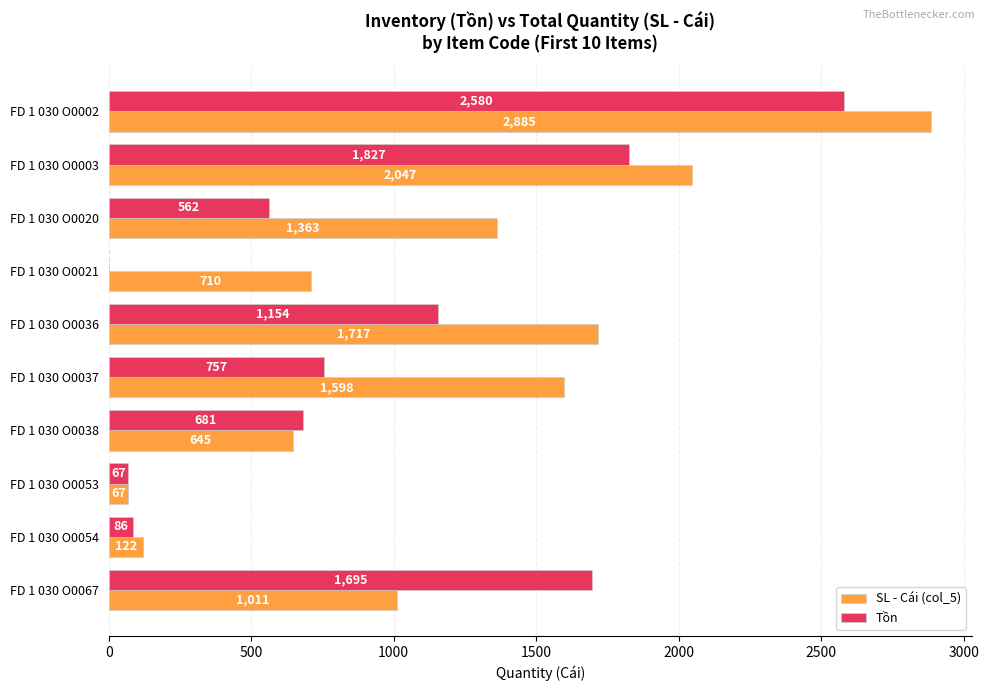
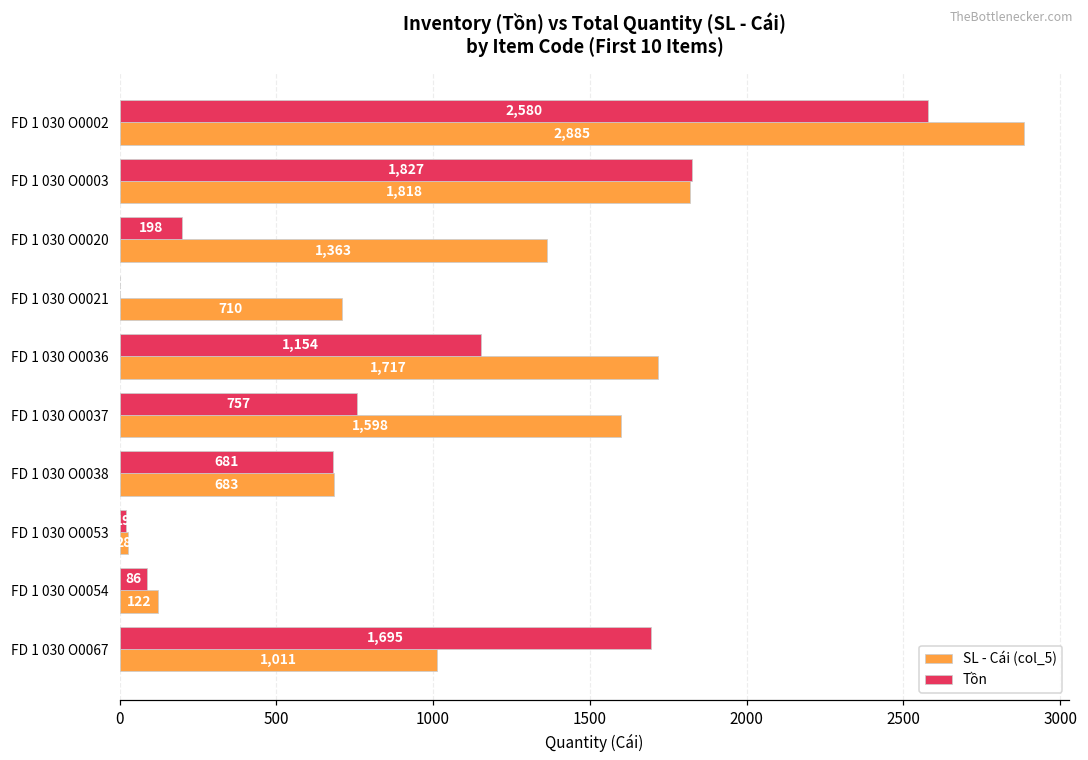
SL - Cái (col_5), FD 1 030 O0003: 2,047 -> 1,818
Tồn, FD 1 030 O0020: 562 -> 198
SL - Cái (col_5), FD 1 030 O0038: 645 -> 683
Tồn, FD 1 030 O0053: 70 -> 20
SL - Cái (col_5), FD 1 030 O0053: 70 -> 30
